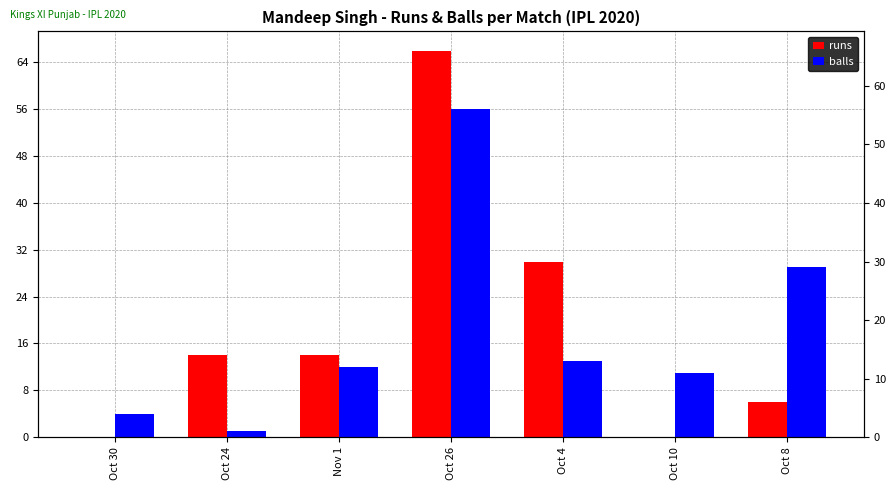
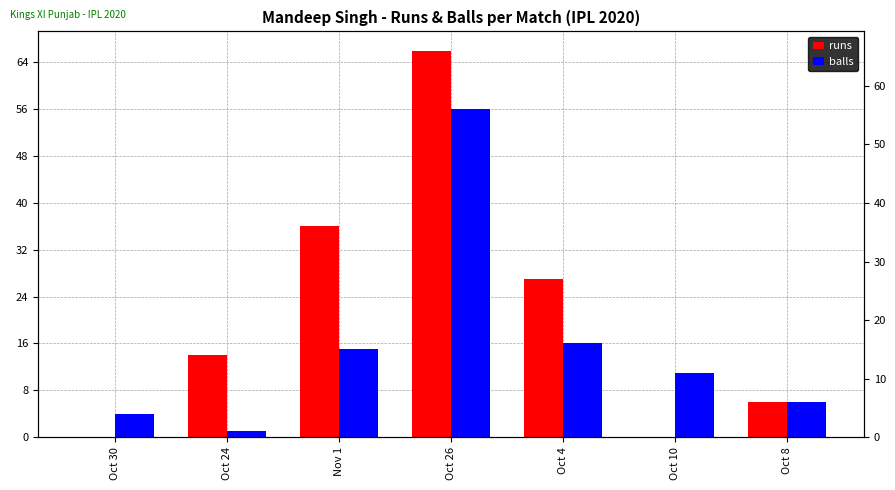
runs, Nov 1: 14 -> 36
balls, Nov 1: 12 -> 15
runs, Oct 4: 30 -> 27
balls, Oct 4: 13 -> 16
balls, Oct 8: 29 -> 6
